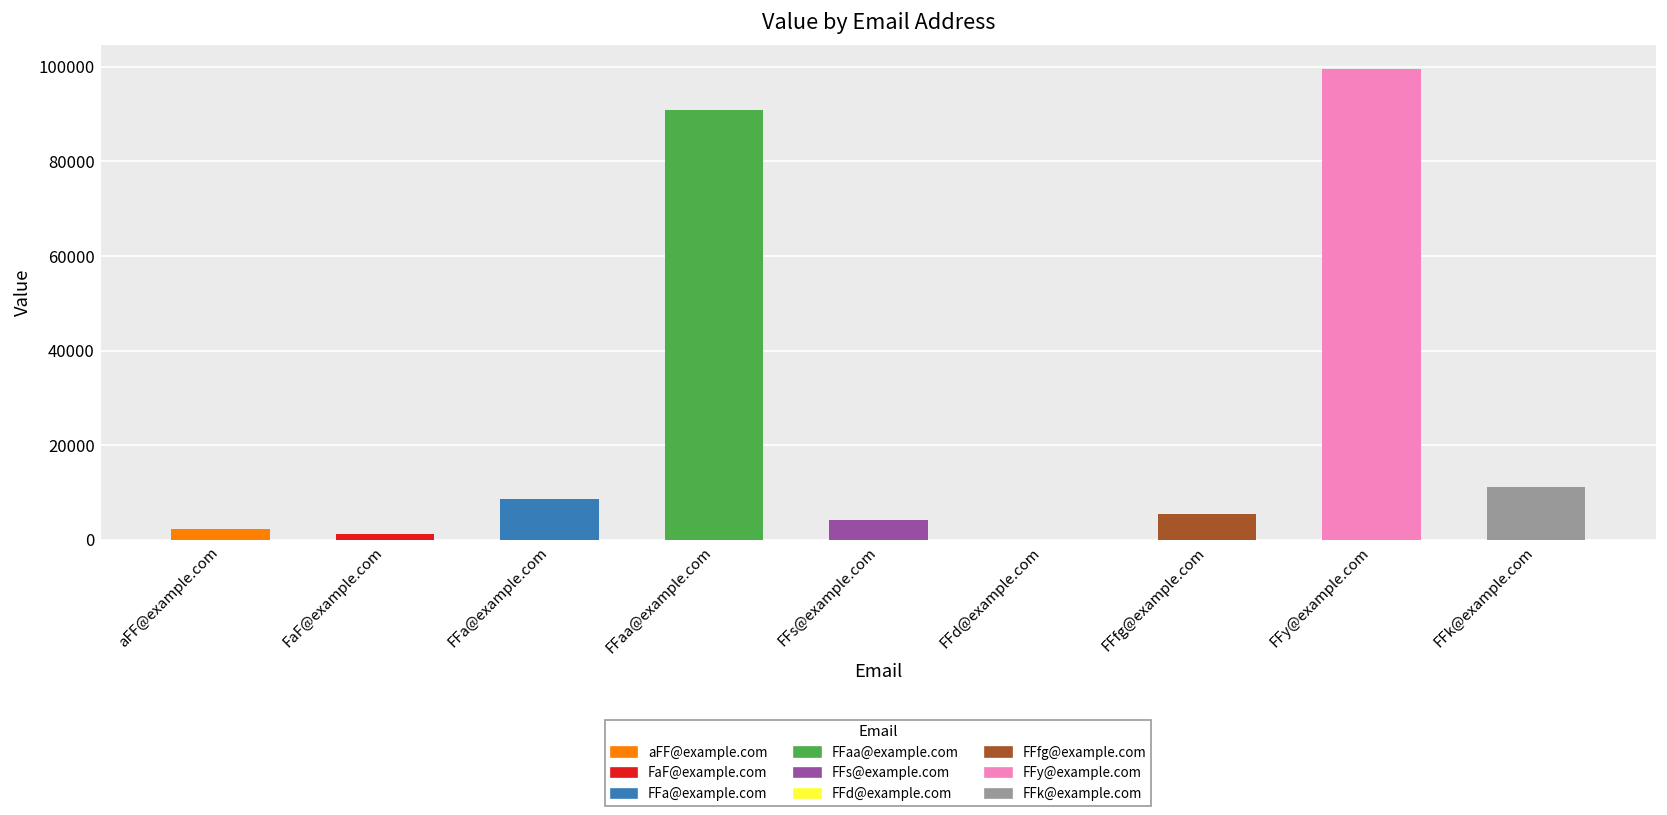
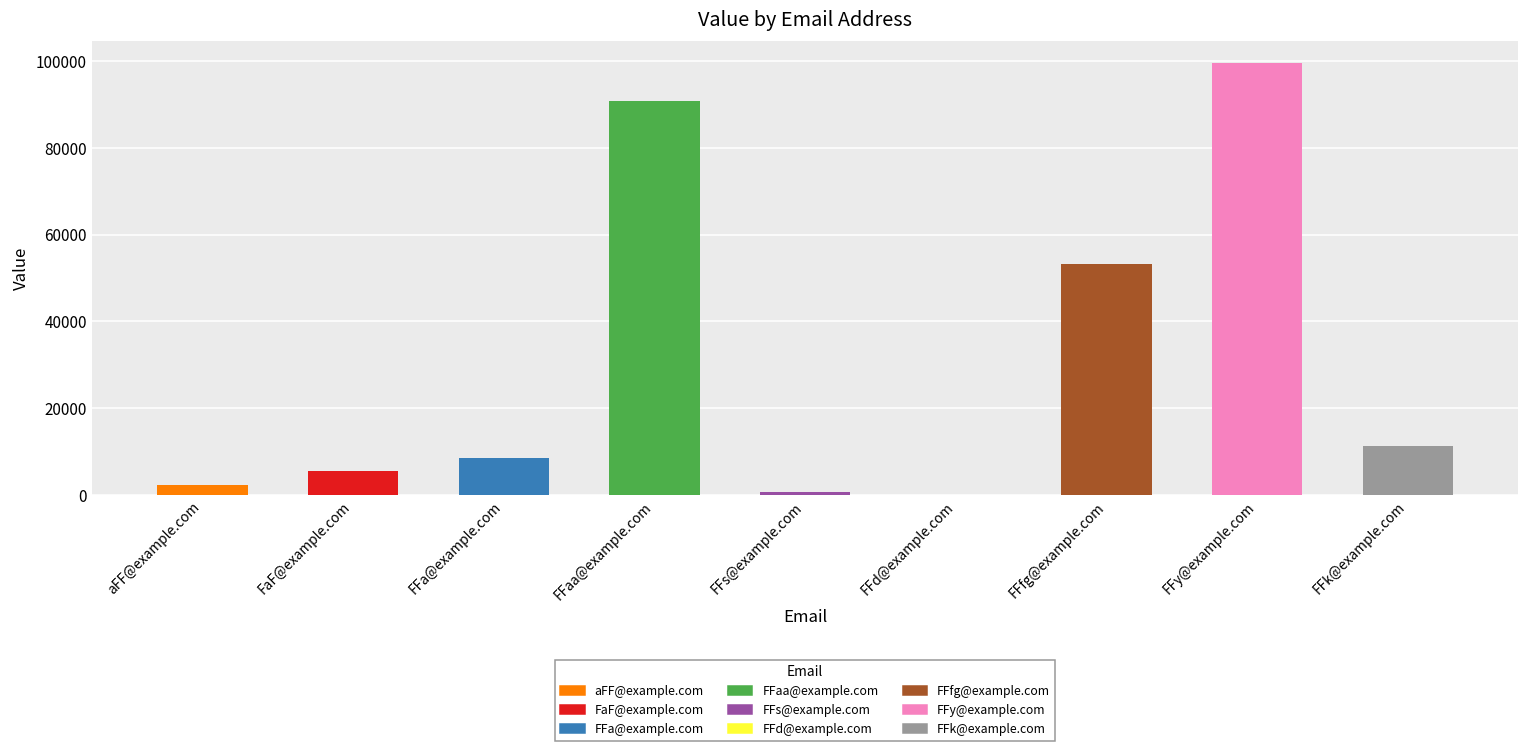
FaF@example.com: 1000 -> 6000
FFs@example.com: 4000 -> 1000
FFfg@example.com: 6000 -> 53000
